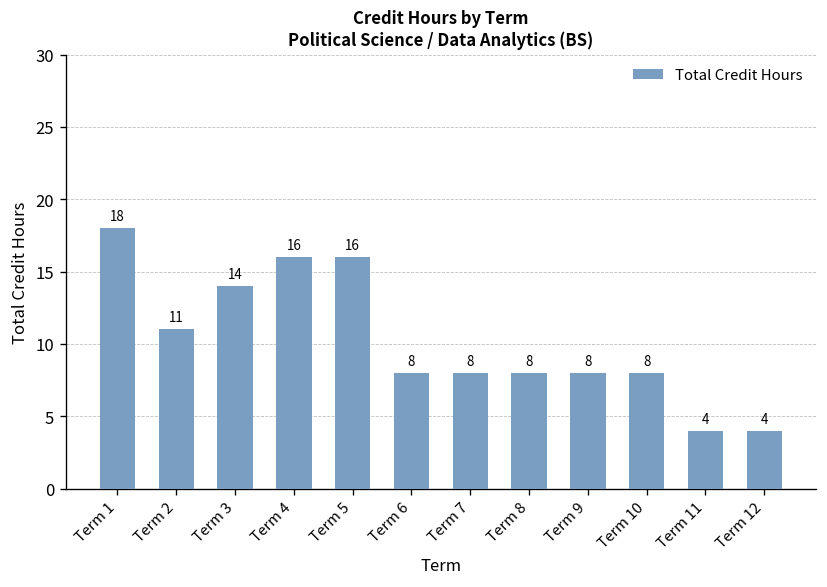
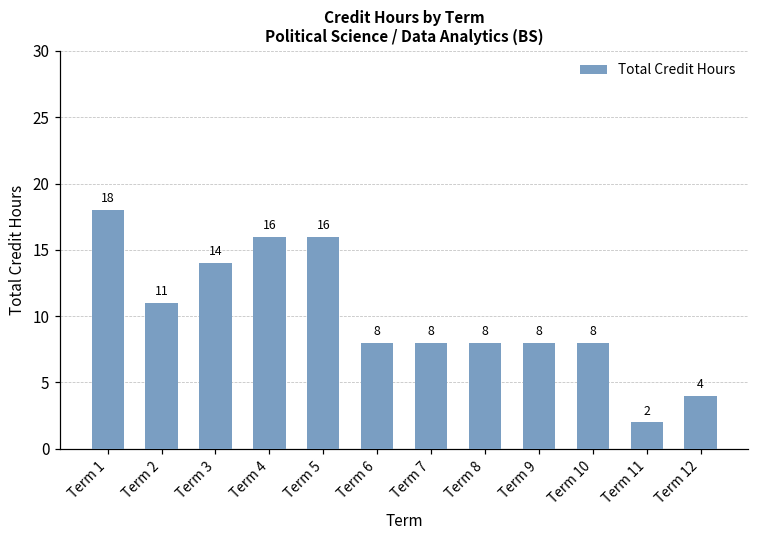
Term 11: 4 -> 2
